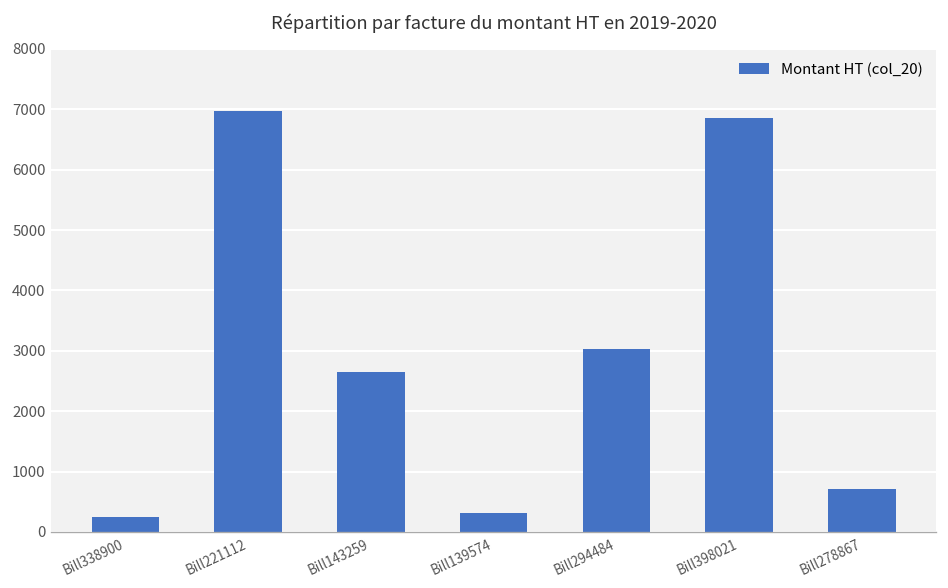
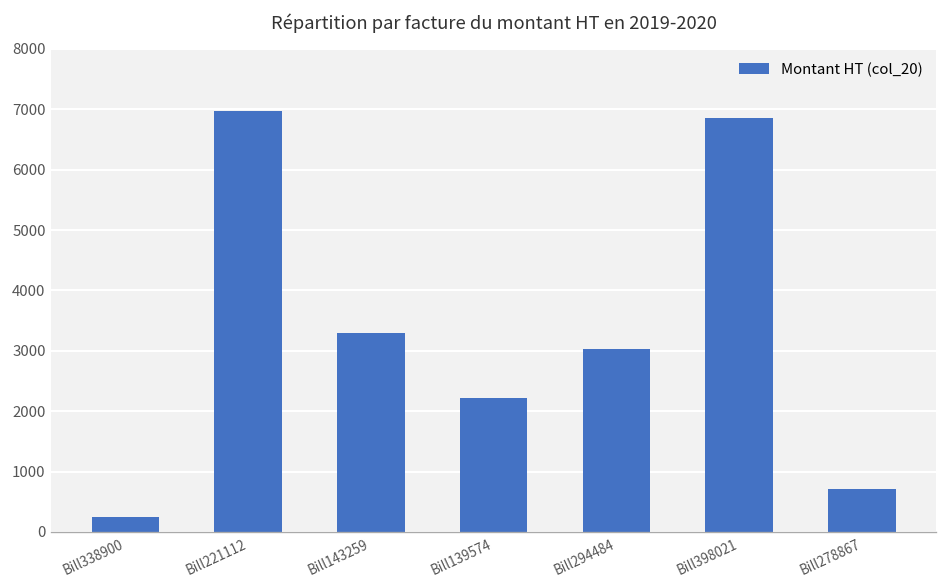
Bill143259: 2700 -> 3300
Bill139574: 300 -> 2200
